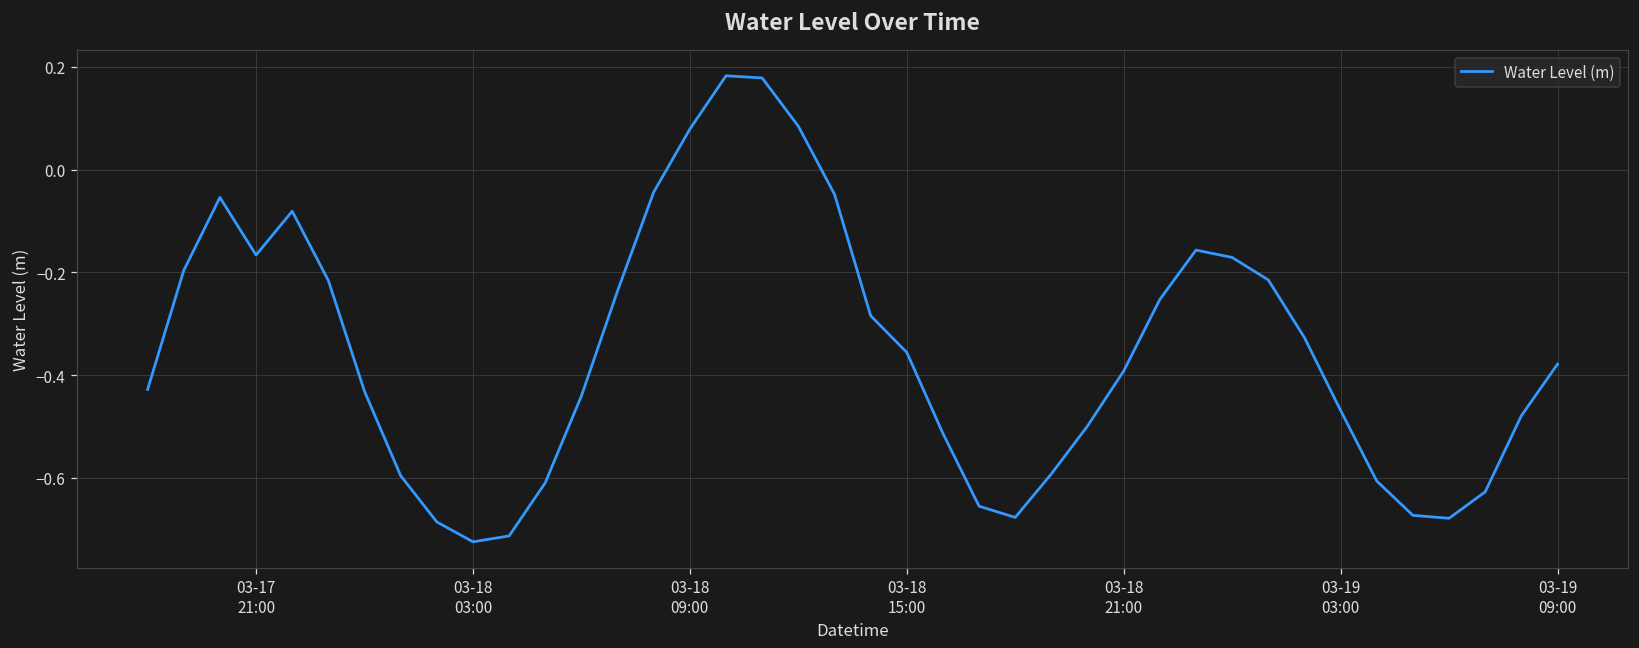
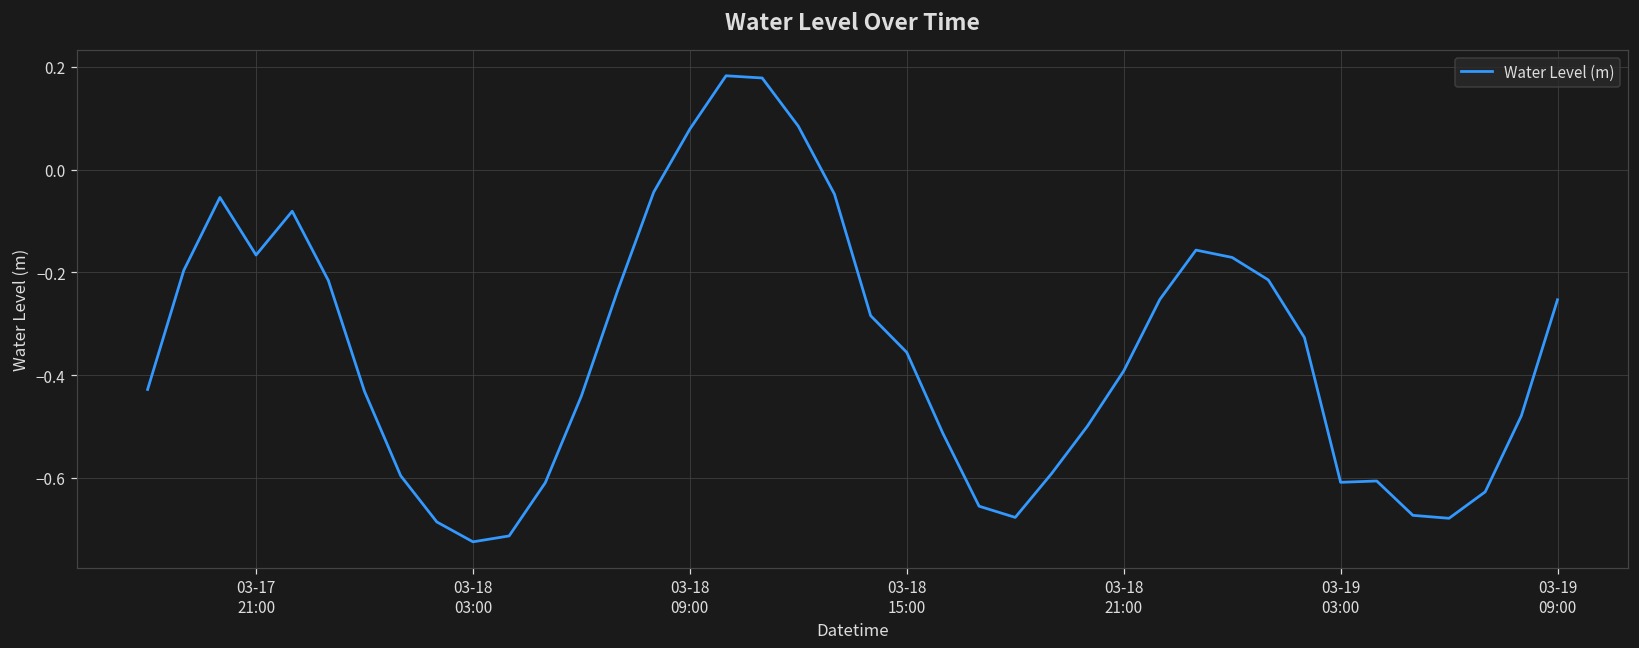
03-19 03:00: -0.47 -> -0.61
03-19 09:00: -0.38 -> -0.25
